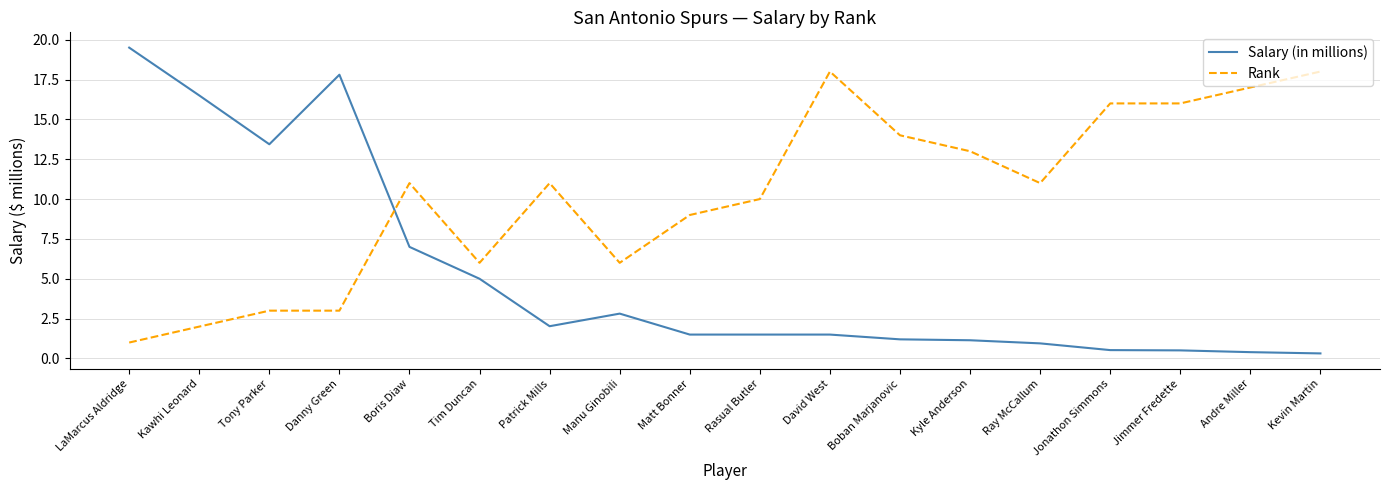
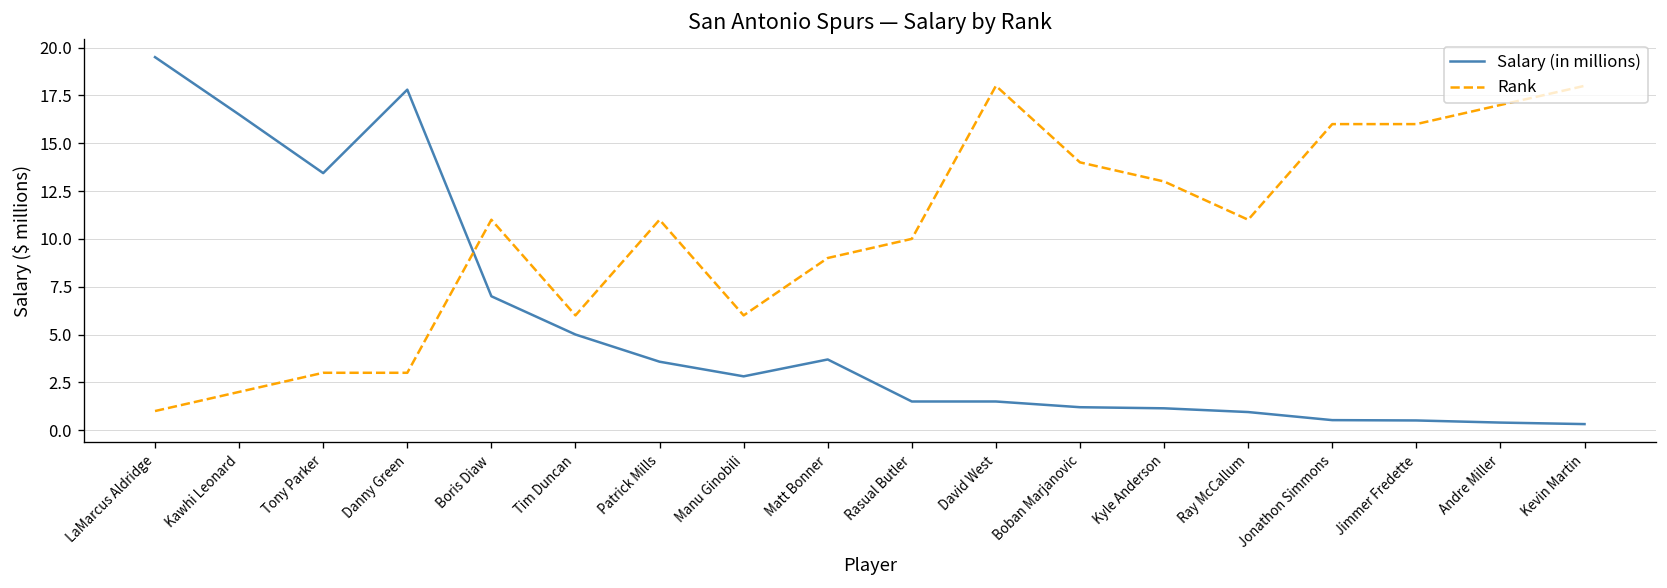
Salary (in millions), Patrick Mills: 2.0 -> 3.6
Salary (in millions), Matt Bonner: 1.5 -> 3.7
